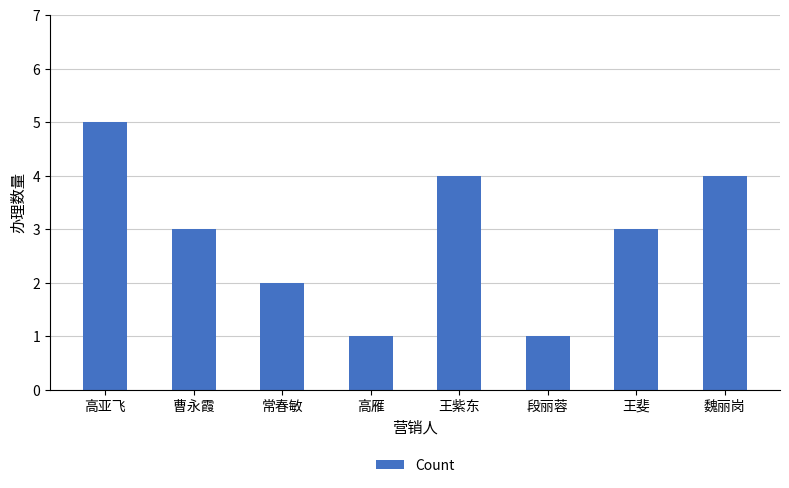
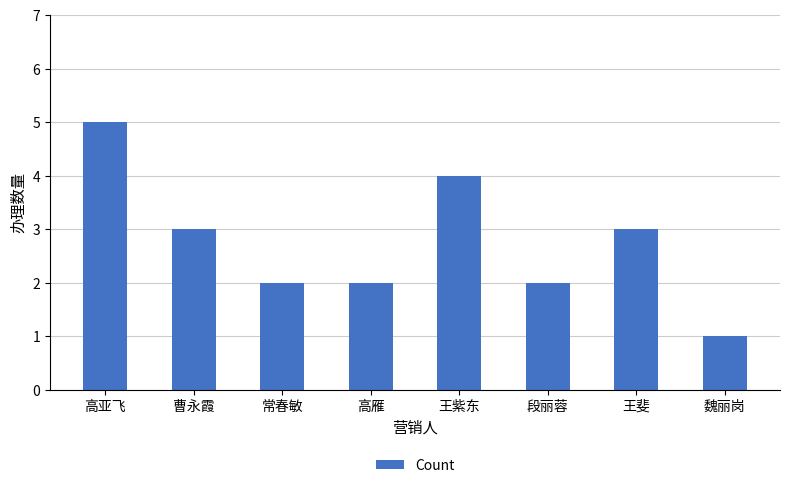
高雁: 1 -> 2
段丽蓉: 1 -> 2
魏丽岗: 4 -> 1
